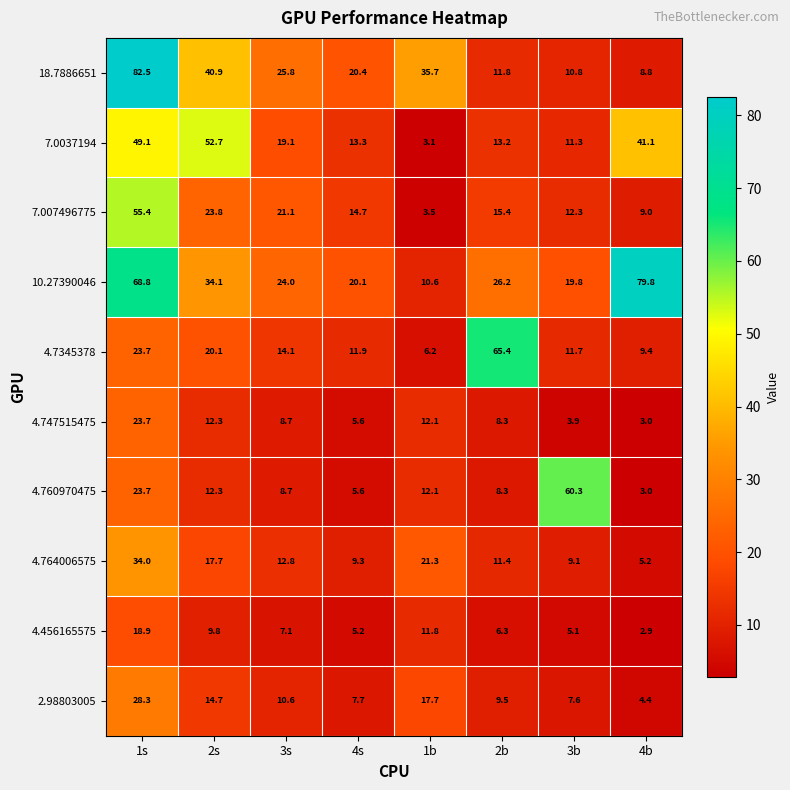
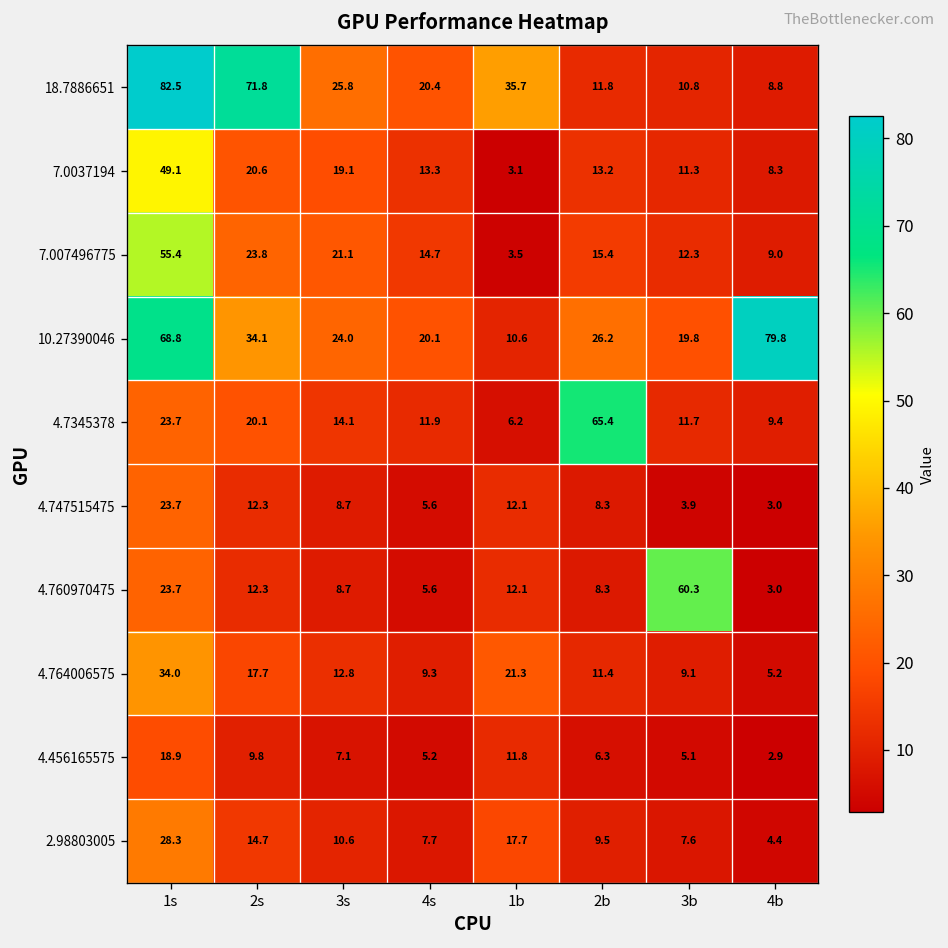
18.7886651, 2s: 40.9 -> 71.8
7.0037194, 2s: 52.7 -> 20.6
7.0037194, 4b: 41.1 -> 8.3
